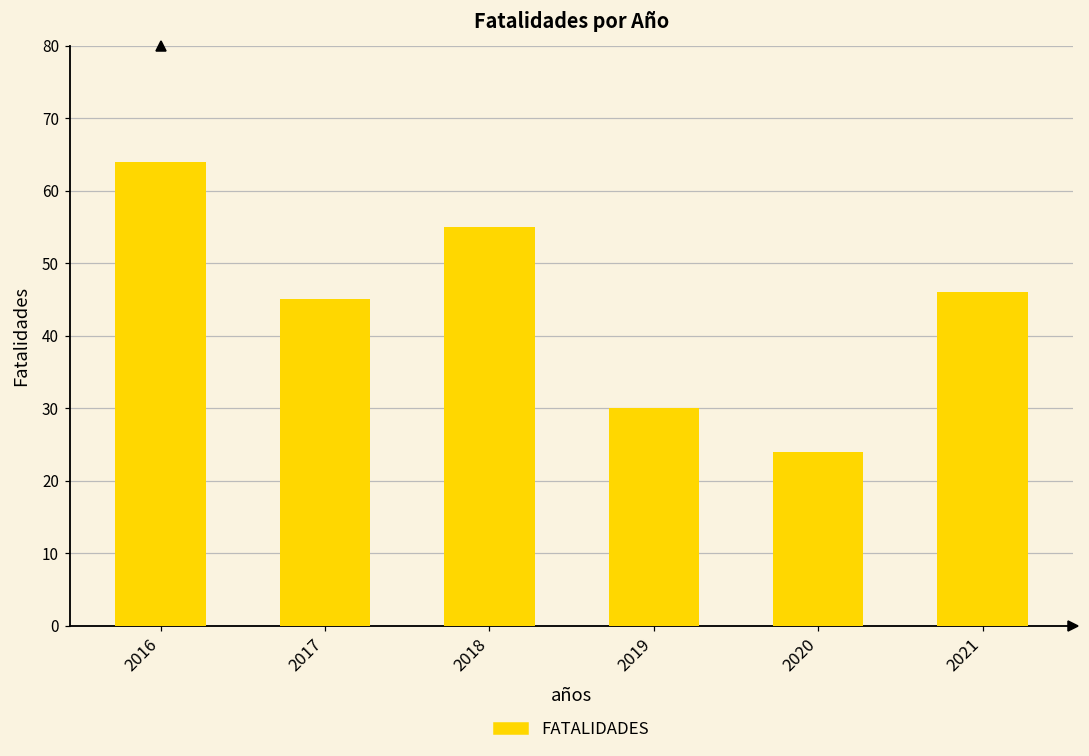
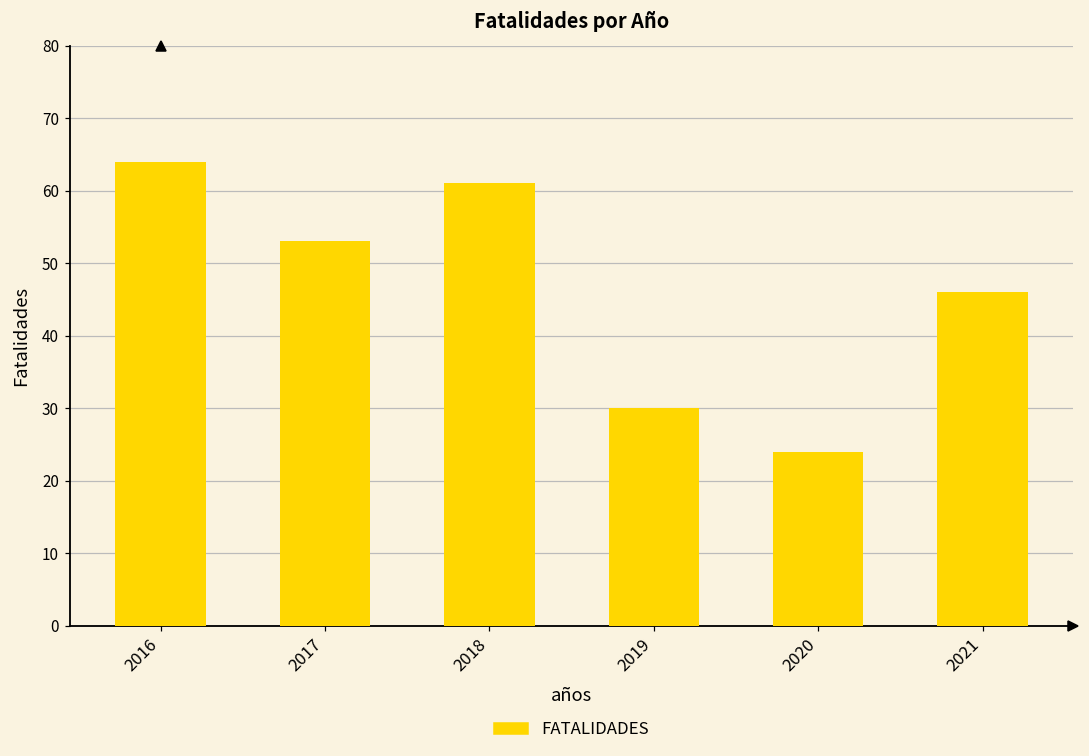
2017: 45 -> 53
2018: 55 -> 61
